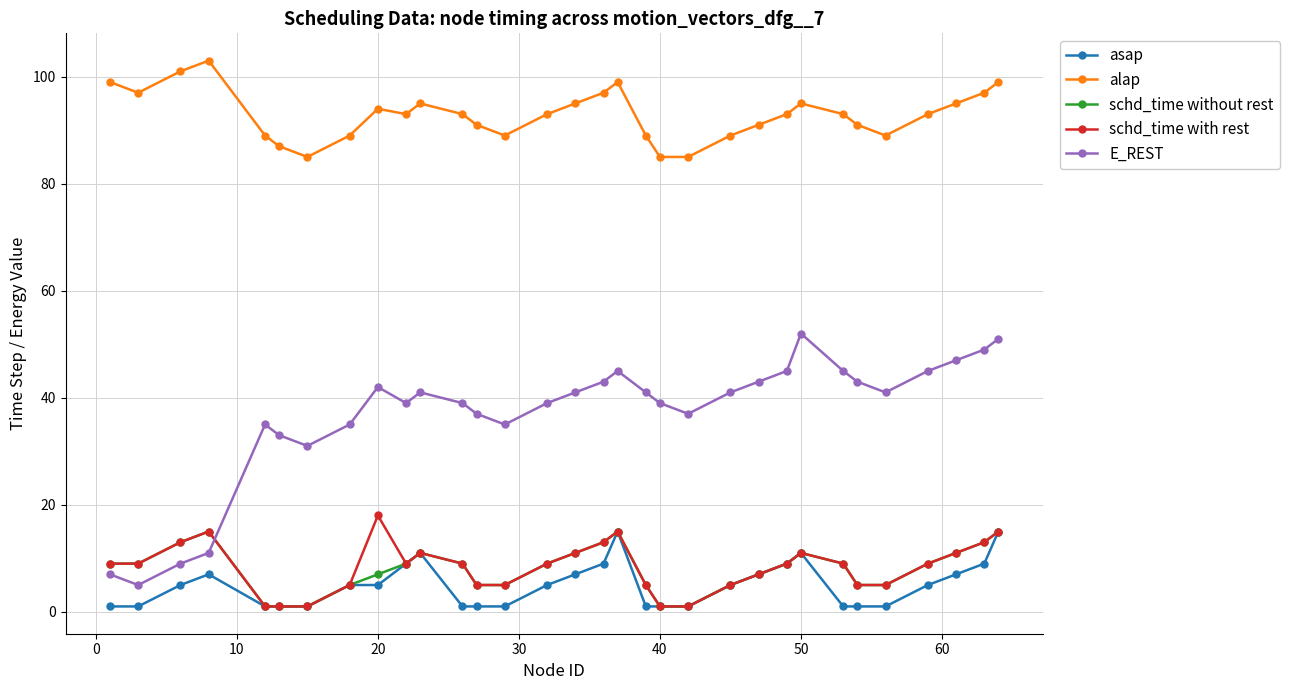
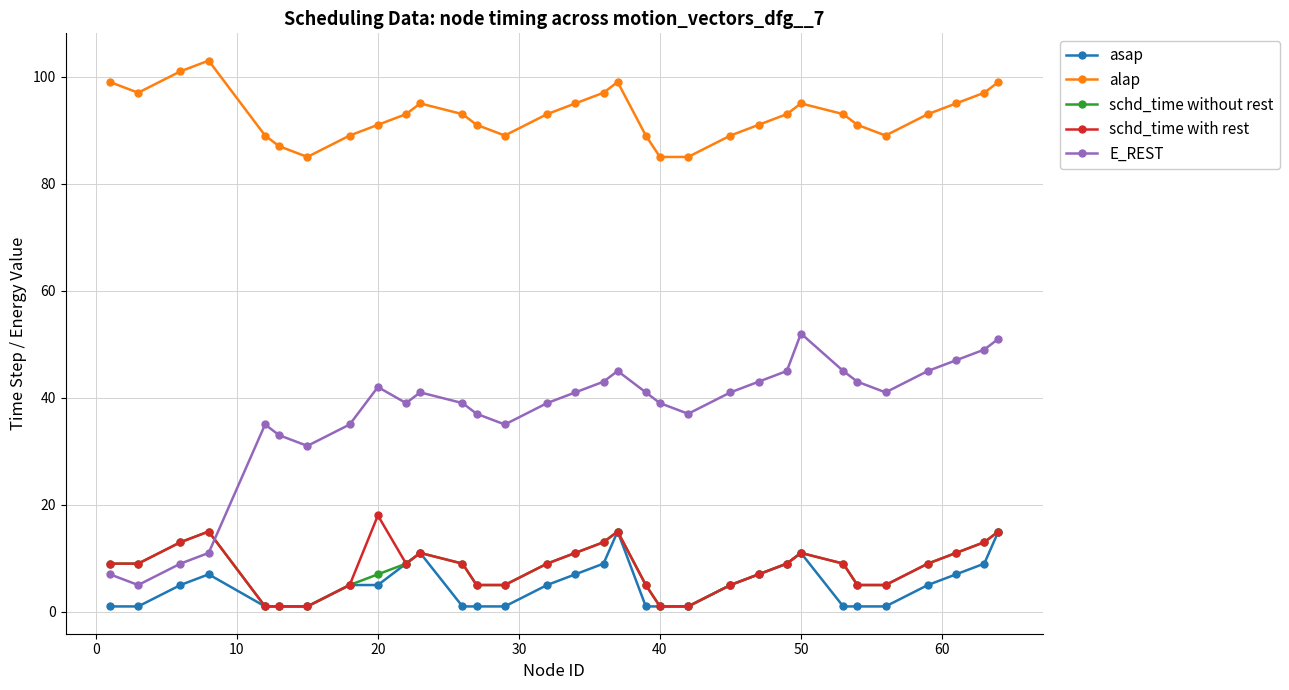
alap, 20: 94 -> 91
